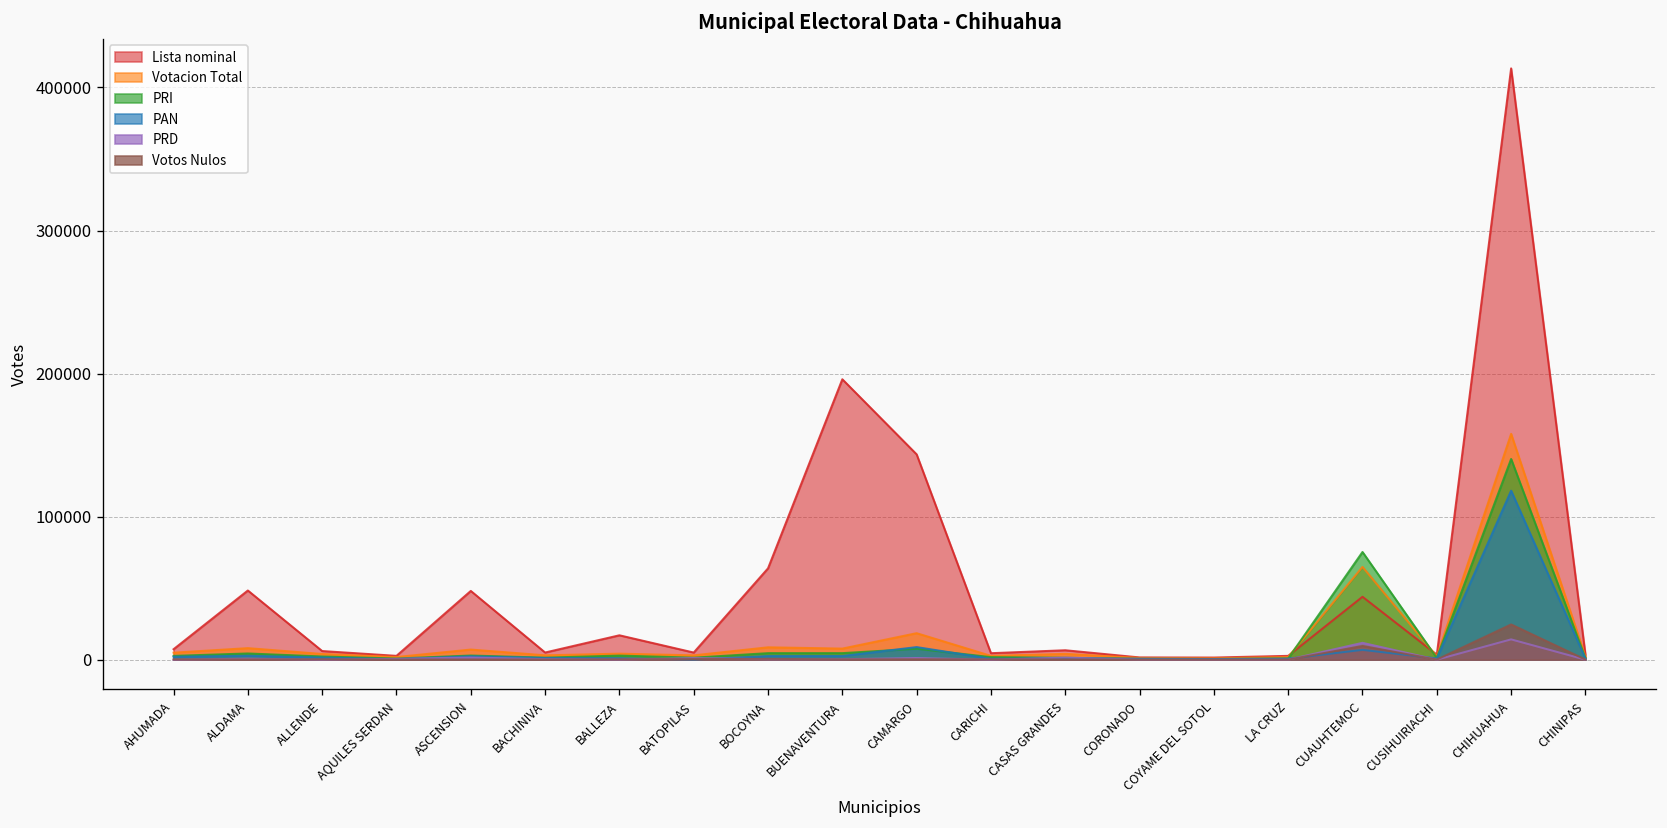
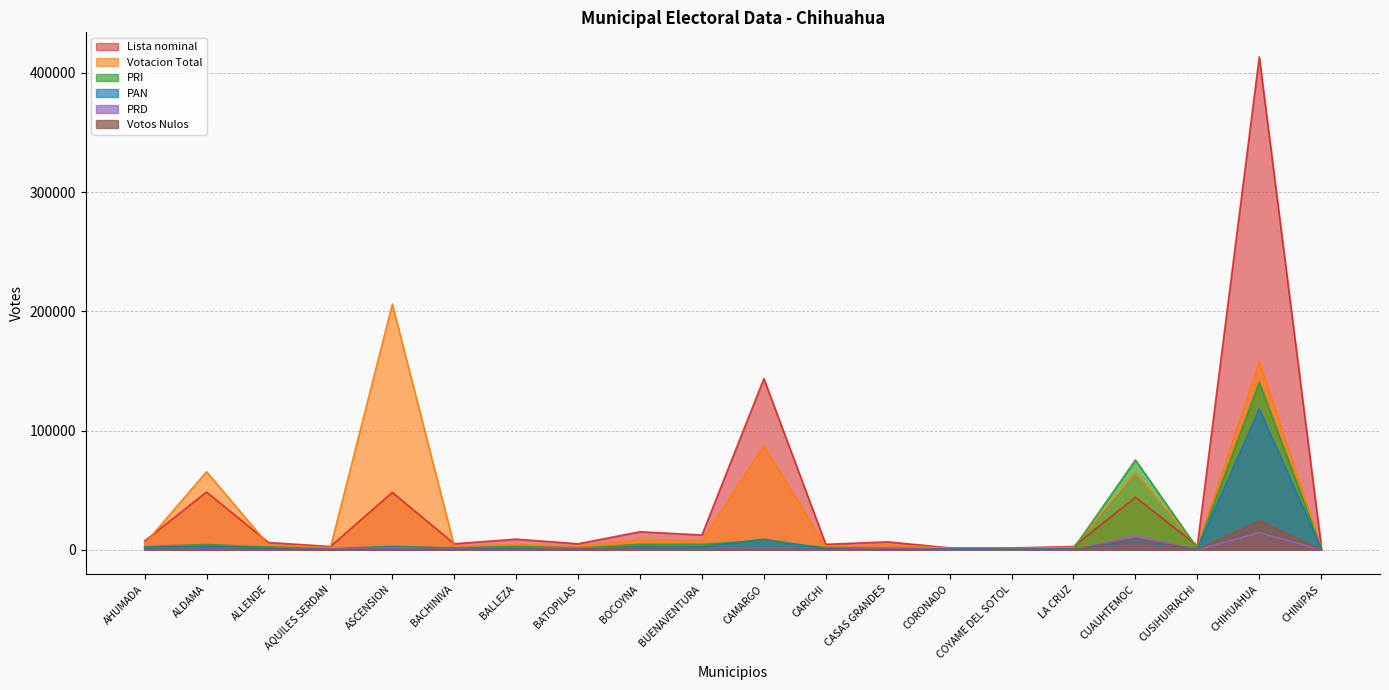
Votacion Total, ALDAMA: 8000 -> 65000
Votacion Total, ASCENSION: 7000 -> 206000
Lista nominal, BALLEZA: 17000 -> 9000
Lista nominal, BOCOYNA: 64000 -> 15000
Lista nominal, BUENAVENTURA: 196000 -> 12000
Votacion Total, CAMARGO: 19000 -> 87000
